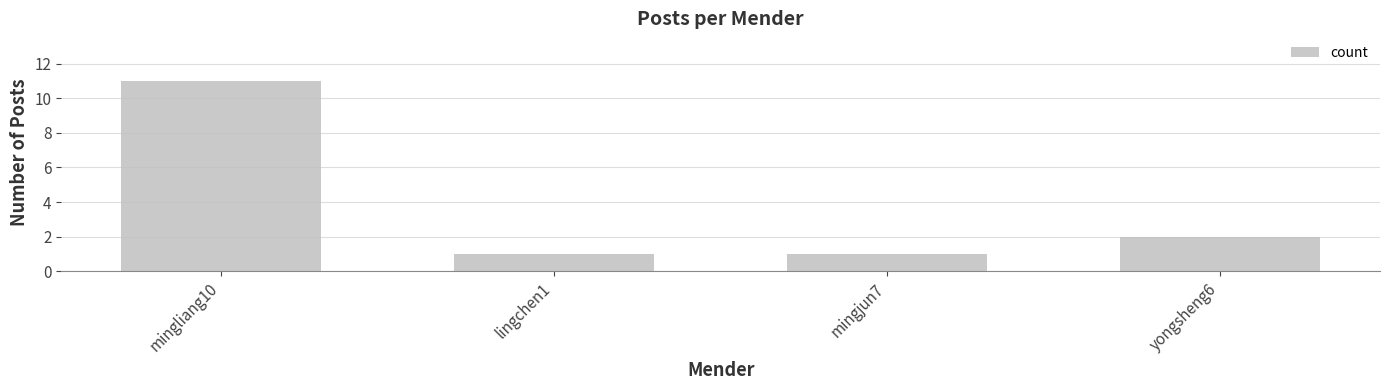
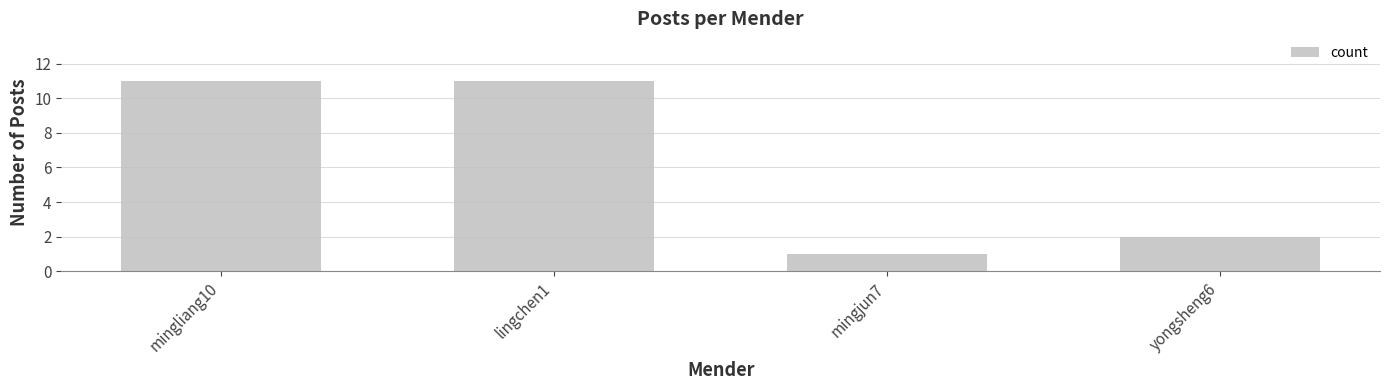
lingchen1: 1 -> 11
